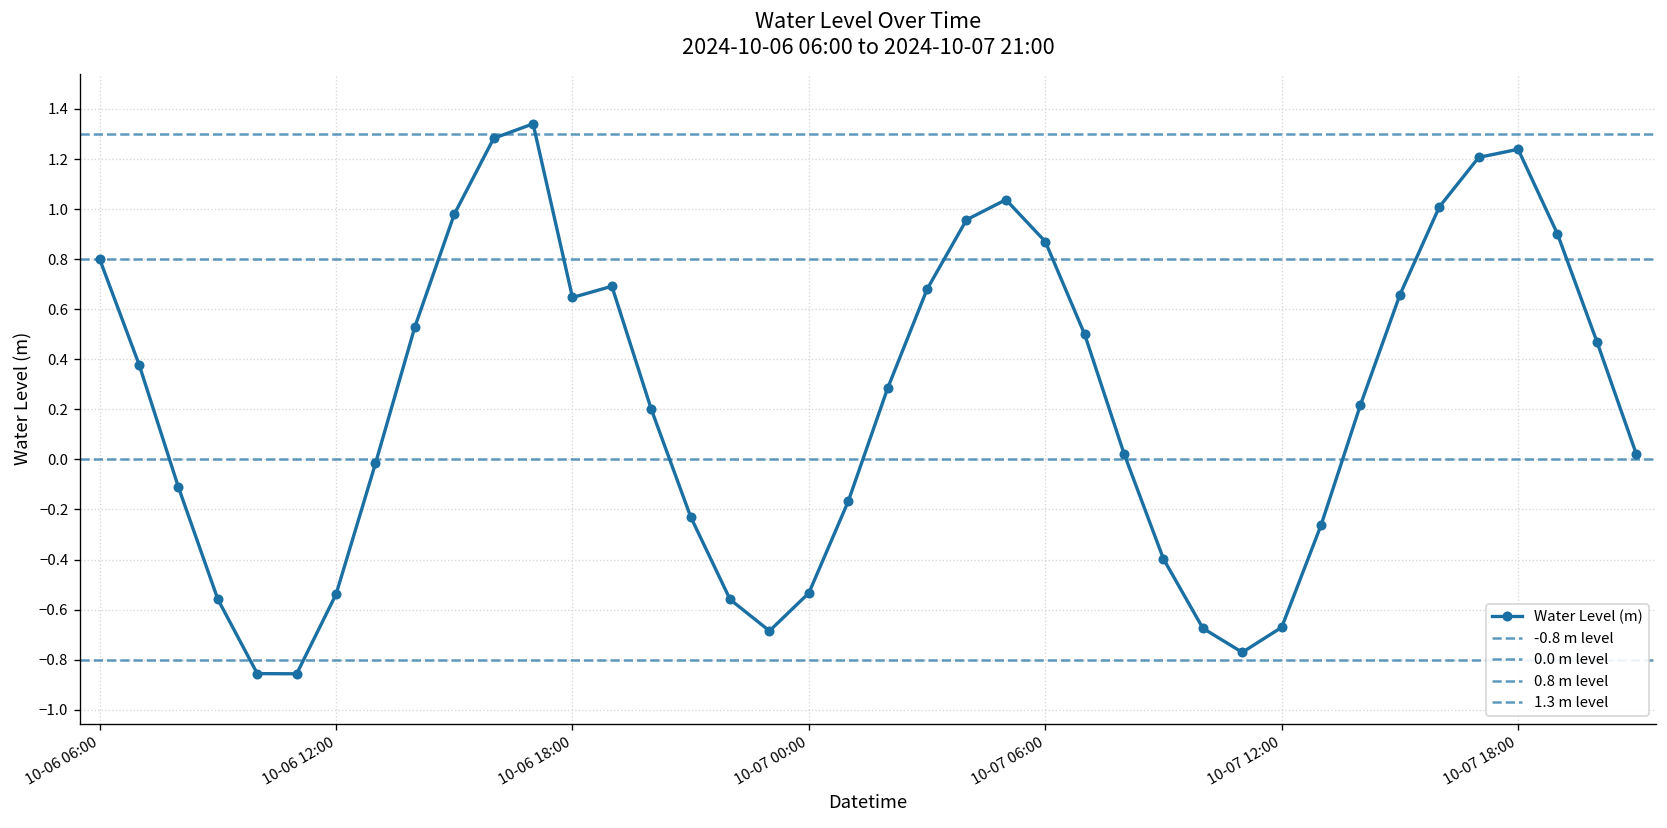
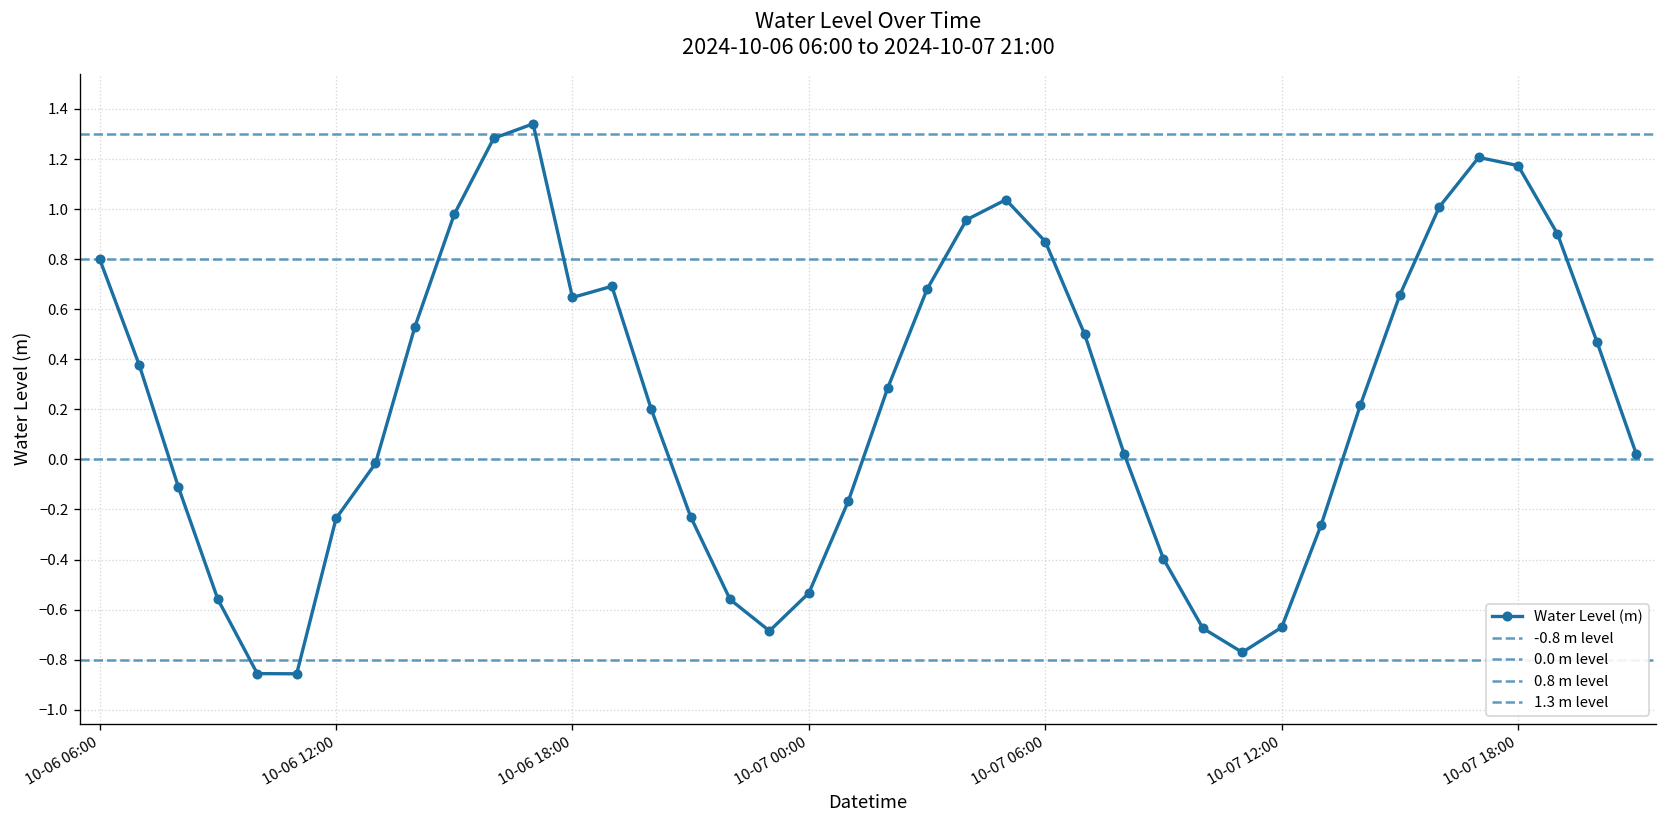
10-06 12:00: -0.54 -> -0.24
10-07 18:00: 1.24 -> 1.17
